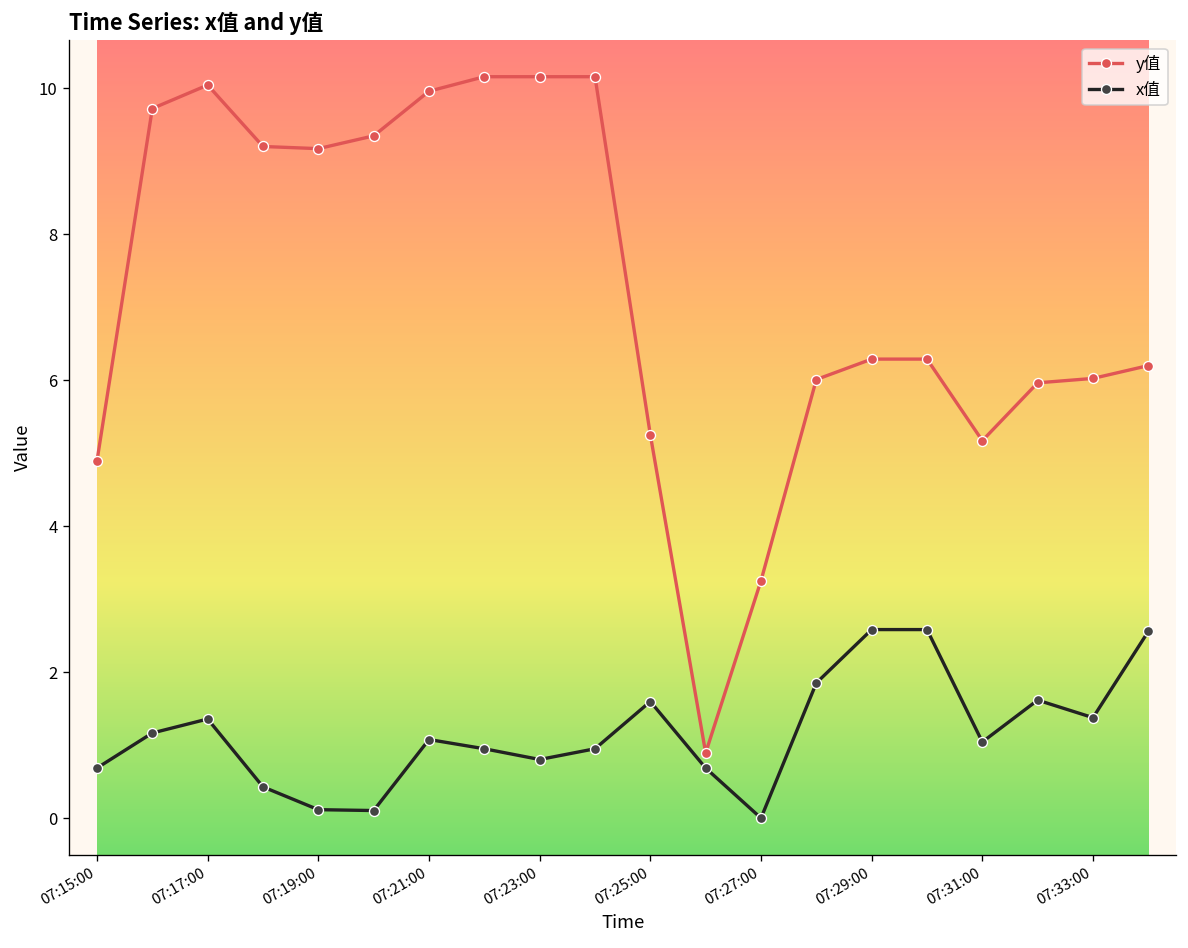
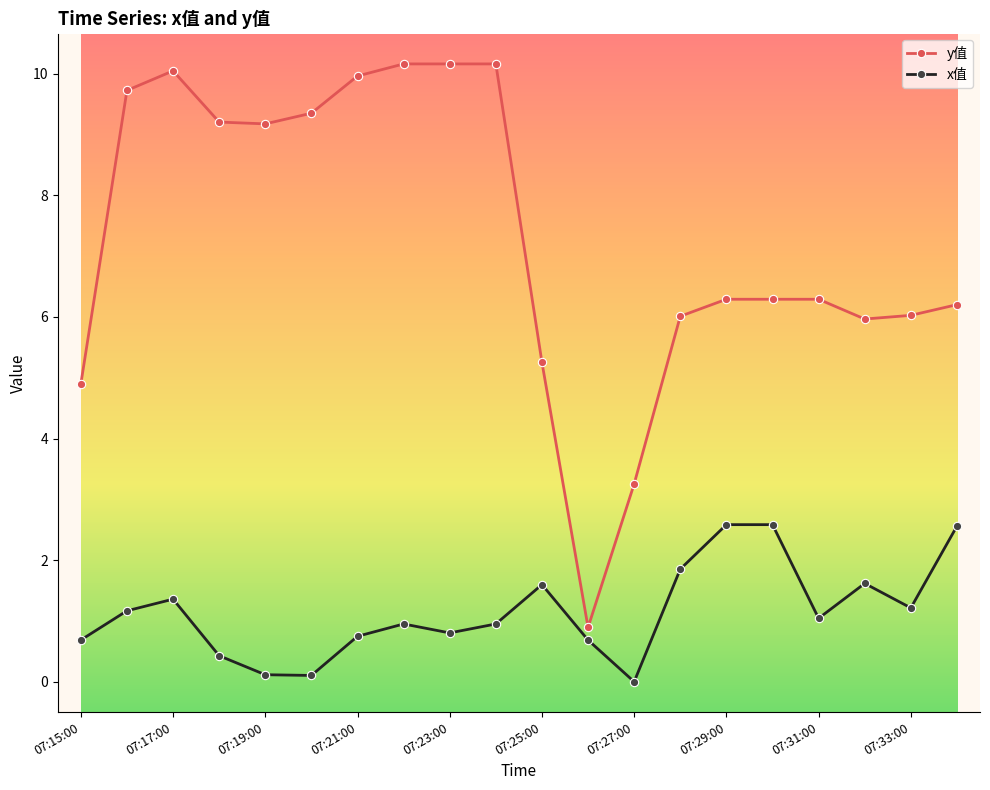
x值, 07:21:00: 1.1 -> 0.7
y值, 07:31:00: 5.2 -> 6.3
x值, 07:33:00: 1.4 -> 1.2
